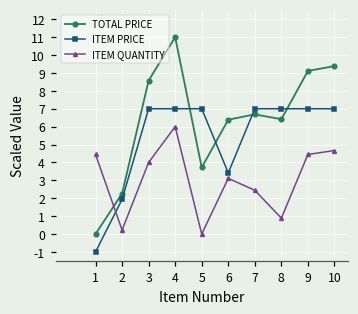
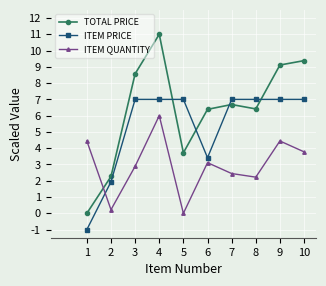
ITEM QUANTITY, 3: 4.0 -> 2.9
ITEM QUANTITY, 8: 0.9 -> 2.2
ITEM QUANTITY, 10: 4.7 -> 3.8
